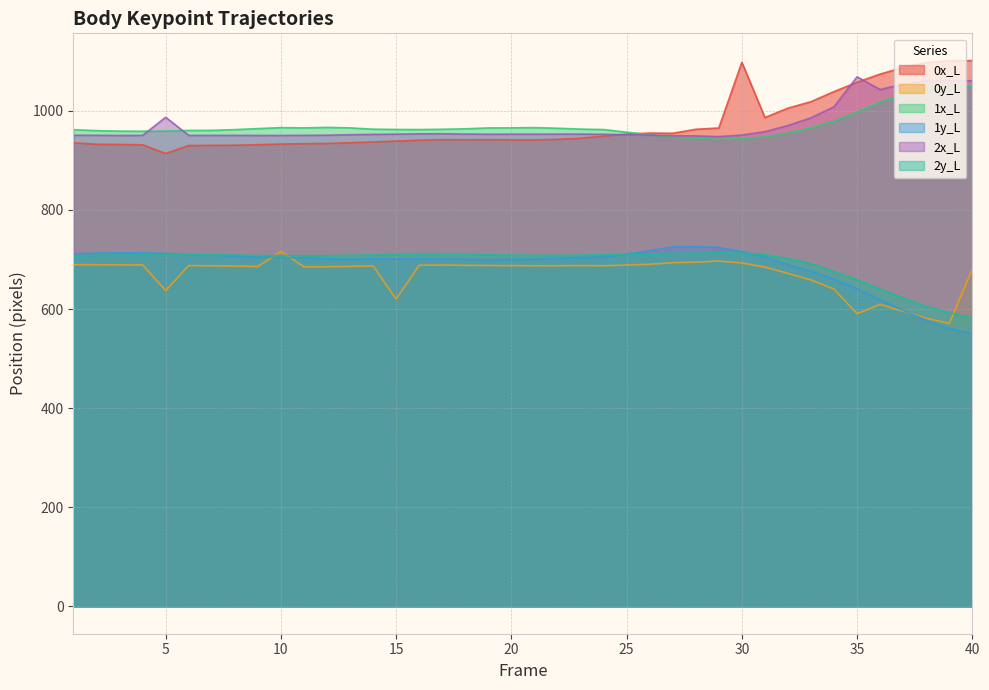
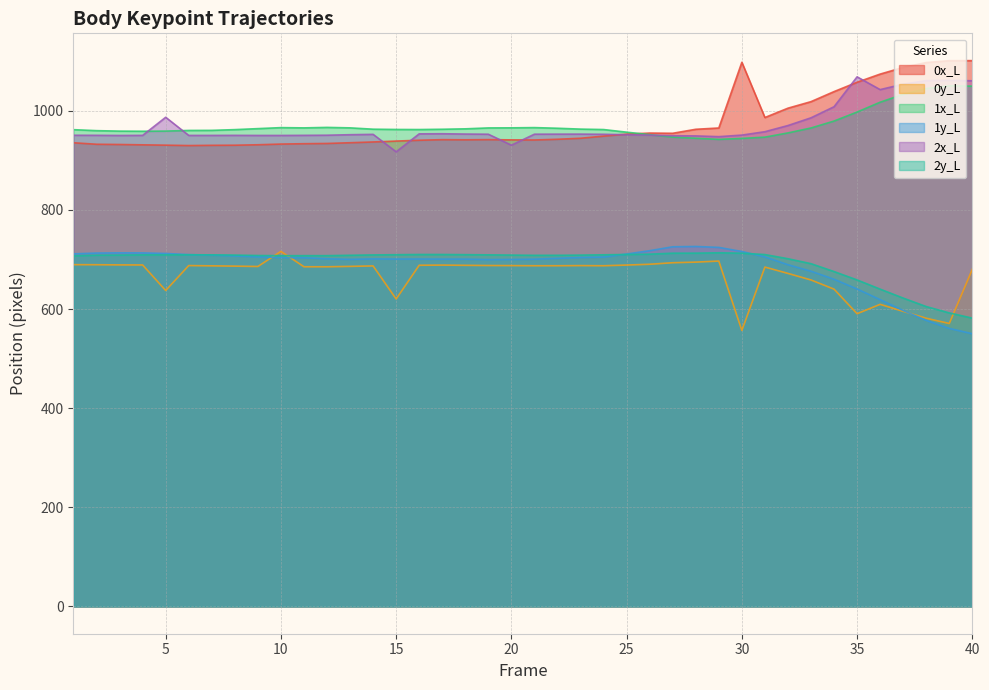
0x_L, 5: 910 -> 930
2x_L, 15: 950 -> 920
2x_L, 20: 950 -> 930
0y_L, 30: 690 -> 560
